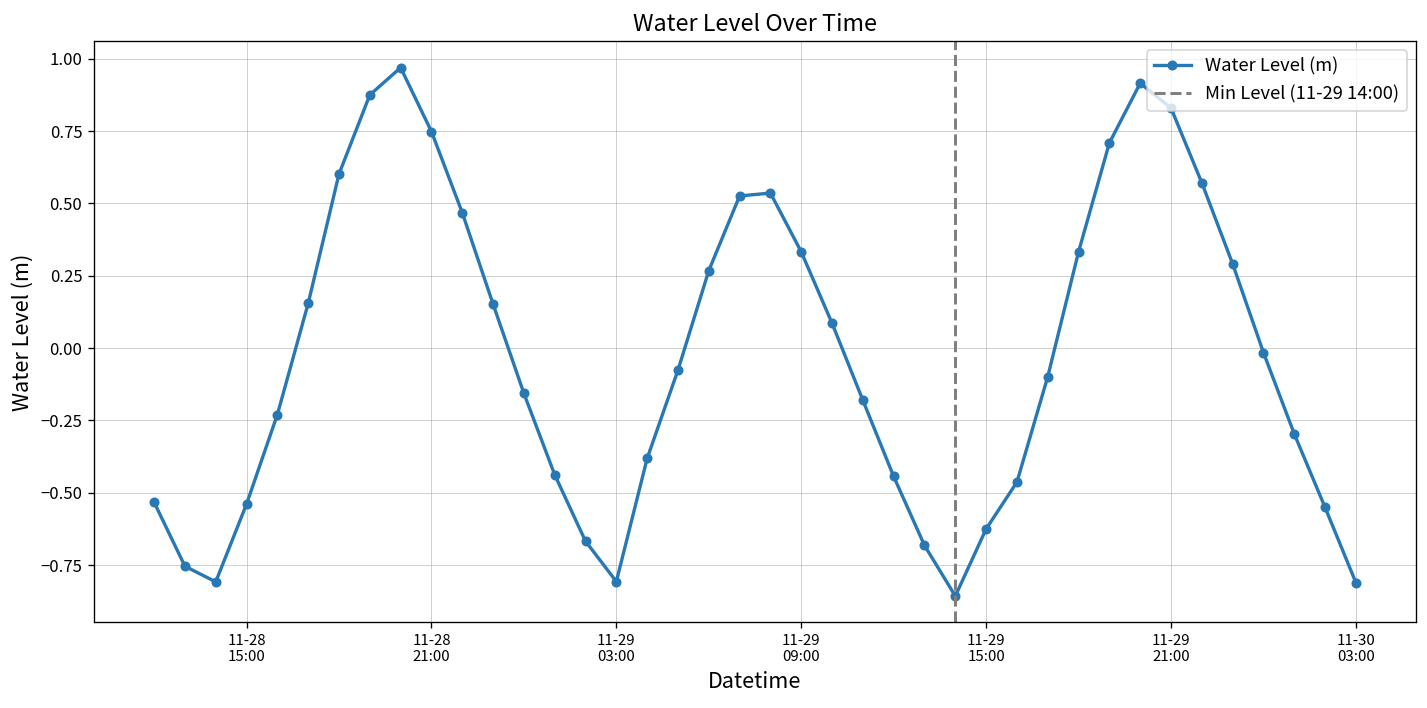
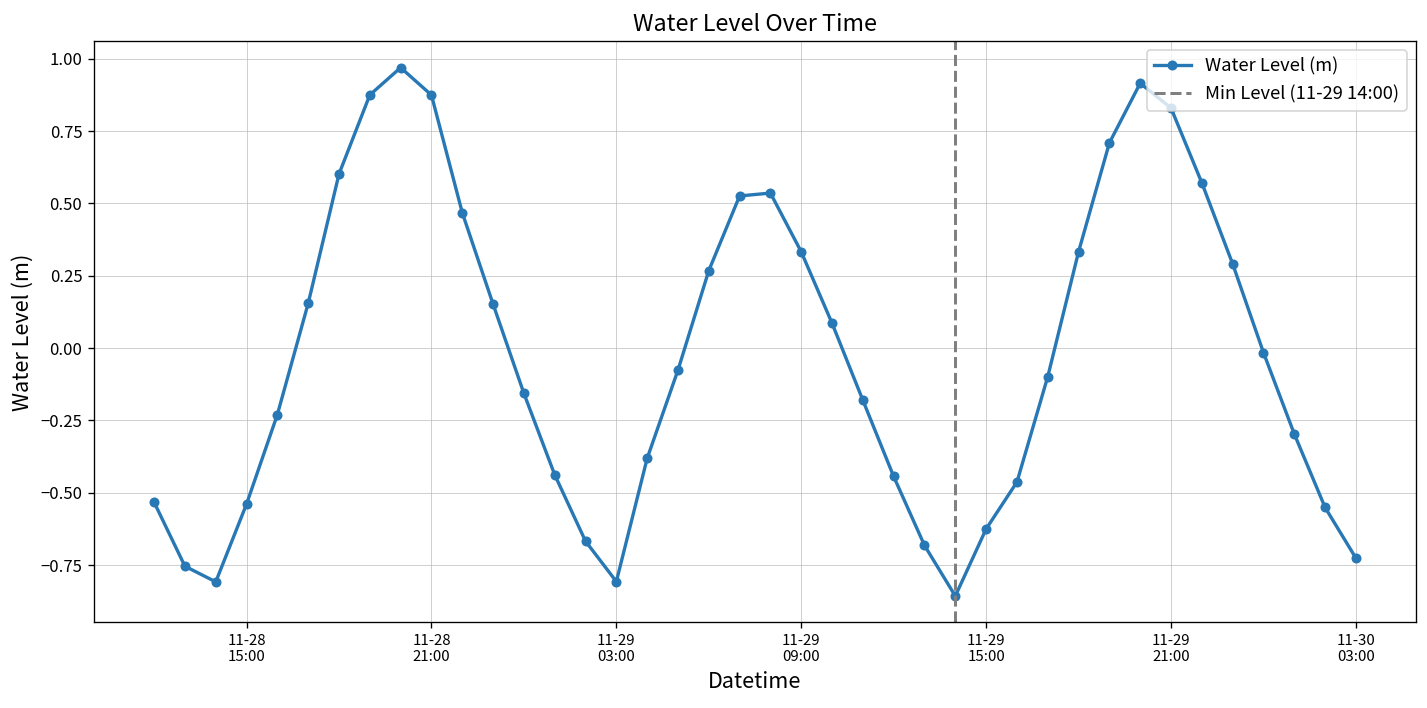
11-28 21:00: 0.75 -> 0.87
11-30 03:00: -0.81 -> -0.73
